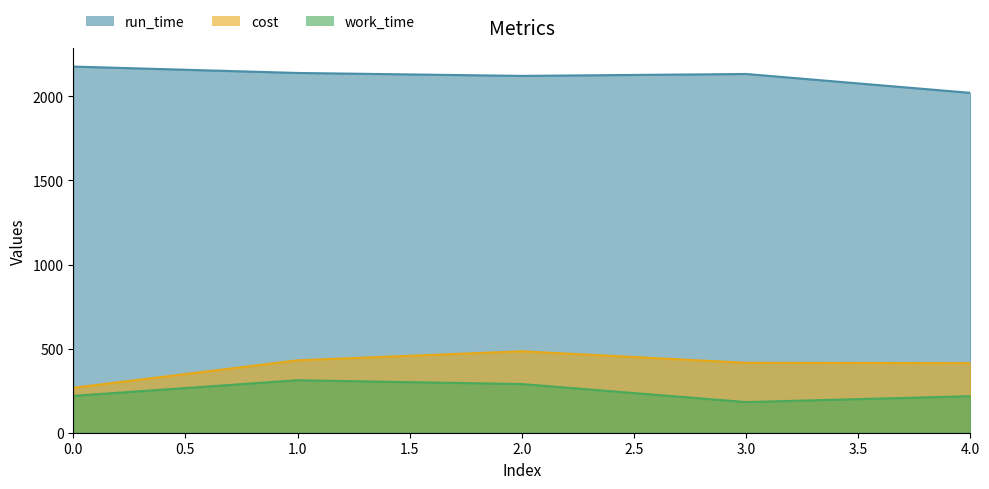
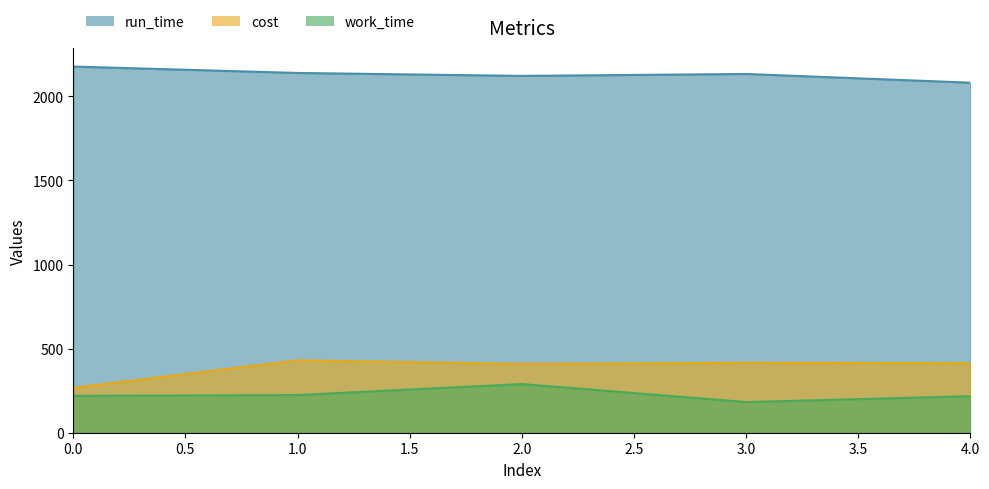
work_time, 1.0: 310 -> 220
cost, 2.0: 480 -> 410
run_time, 4.0: 2020 -> 2080
